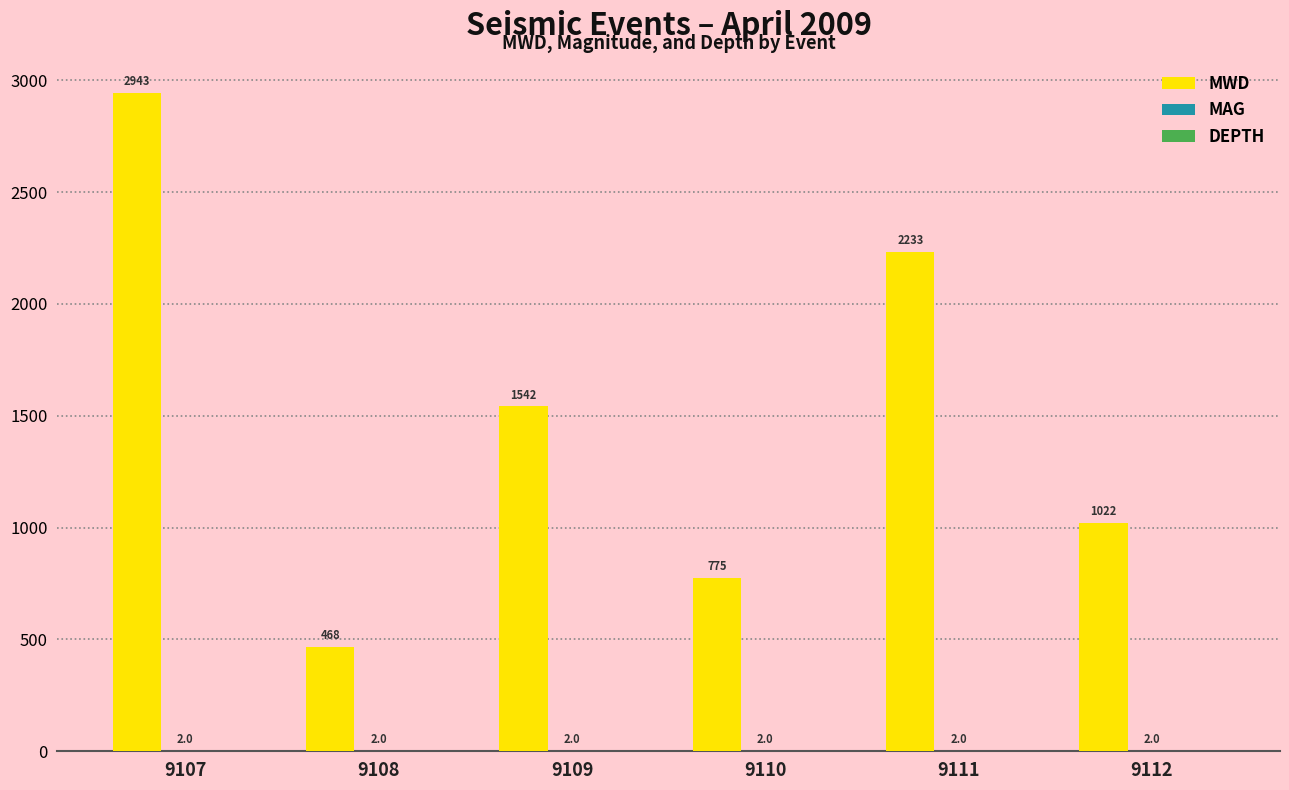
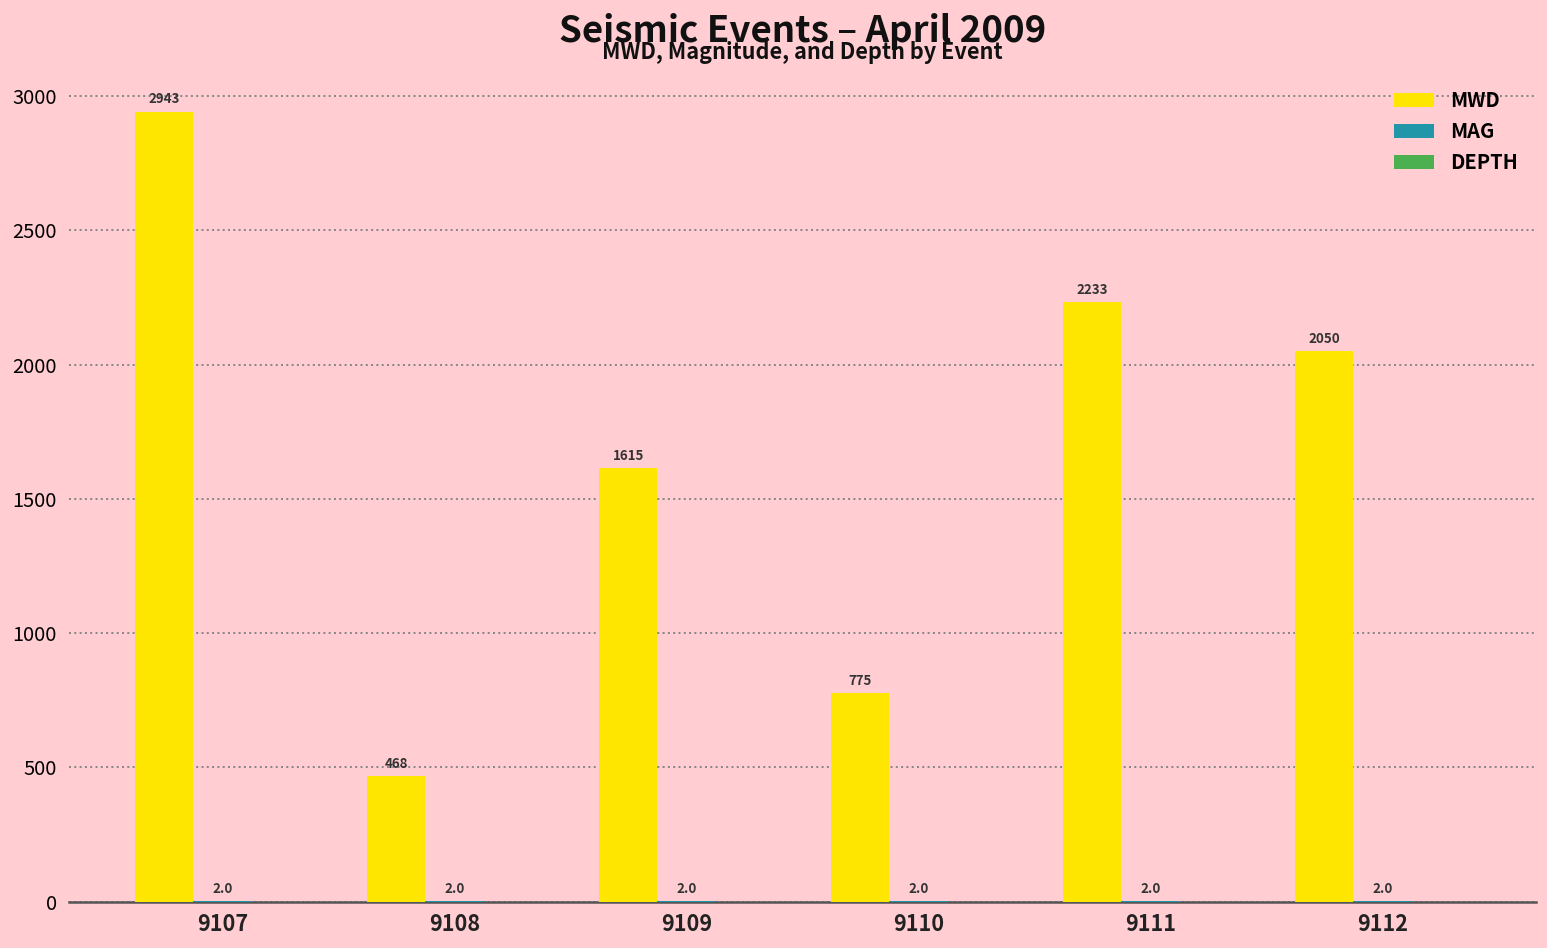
MWD, 9109: 1542 -> 1615
MWD, 9112: 1022 -> 2050
